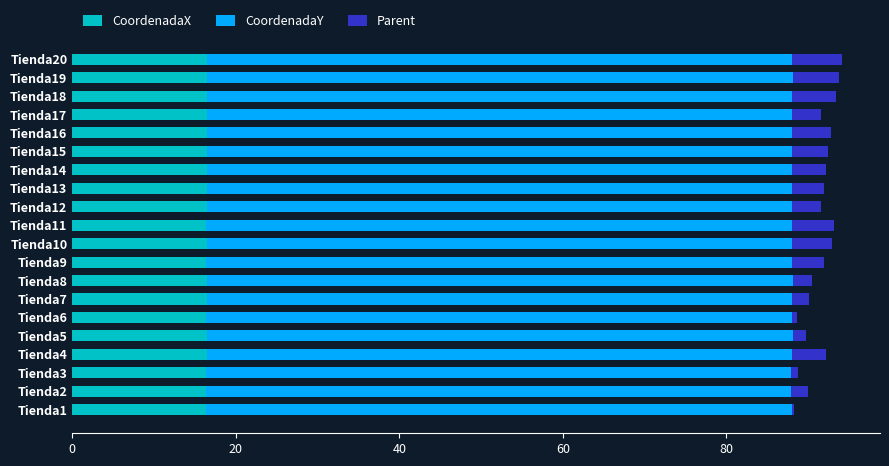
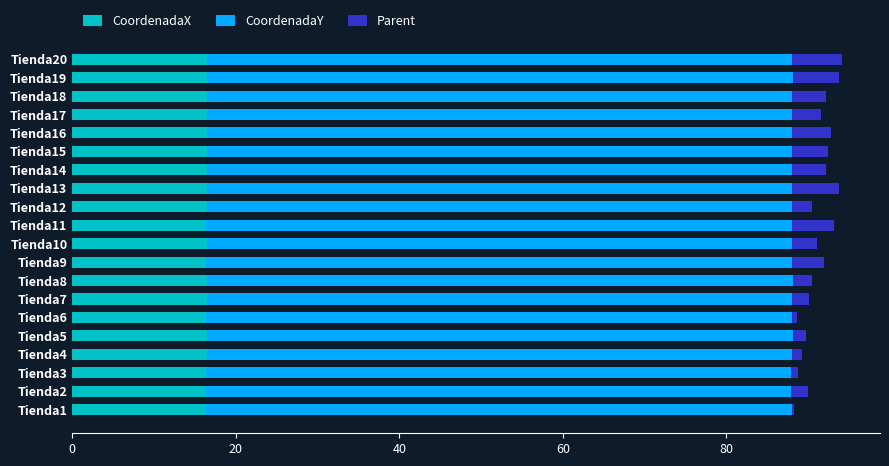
Parent, Tienda18: 5 -> 4
Parent, Tienda13: 4 -> 6
Parent, Tienda12: 4 -> 2
Parent, Tienda10: 5 -> 3
Parent, Tienda4: 4 -> 1
